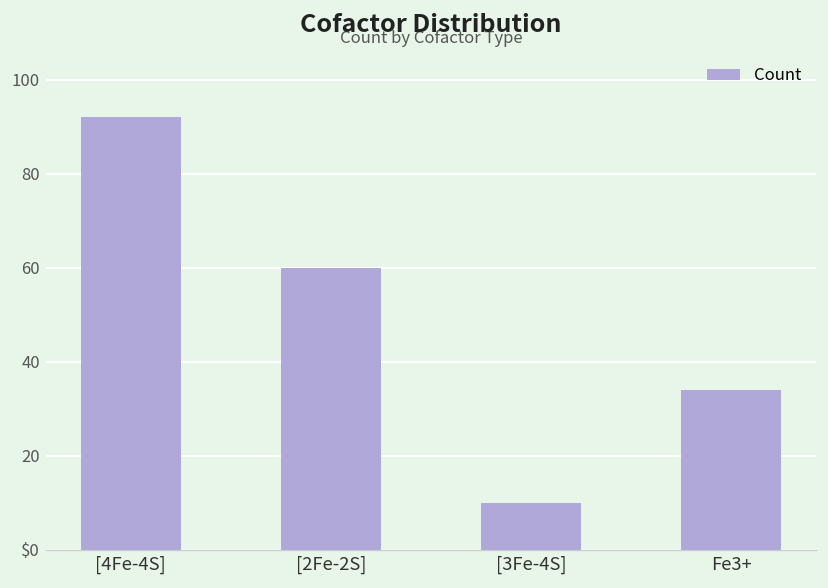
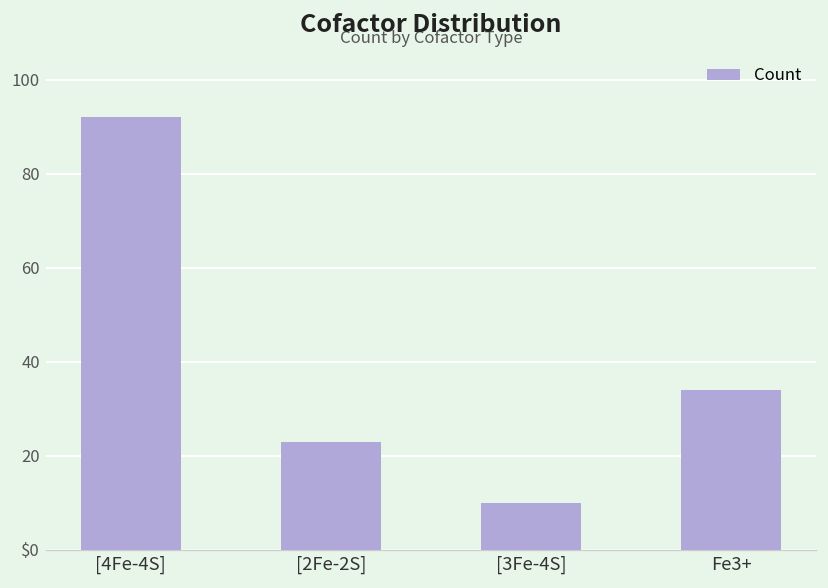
[2Fe-2S]: 60 -> 23
